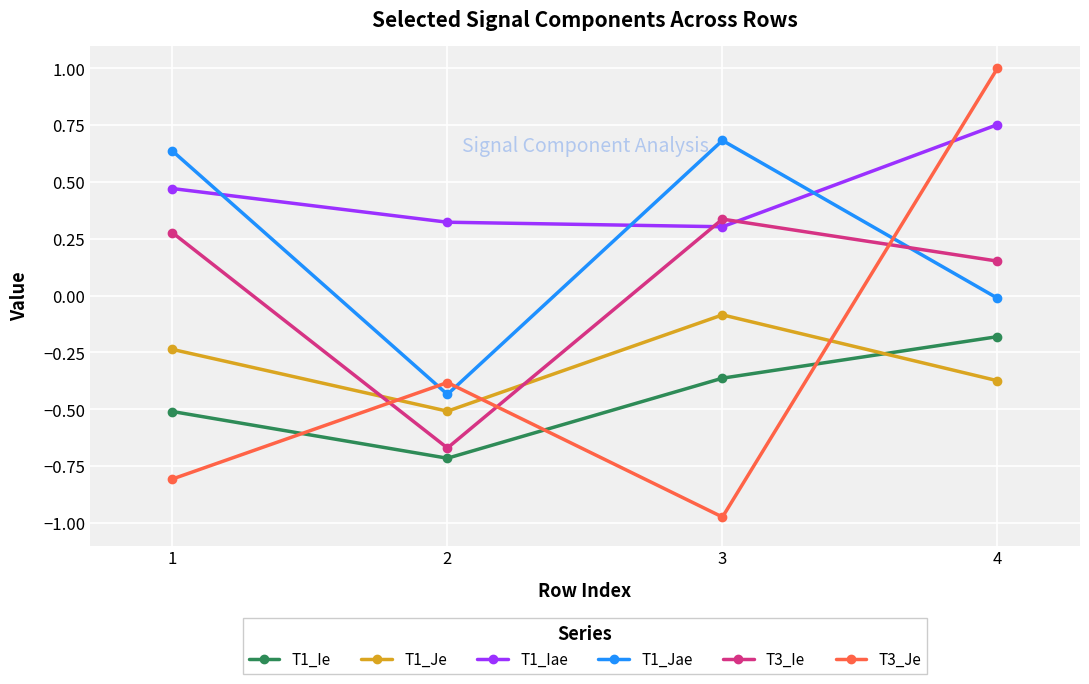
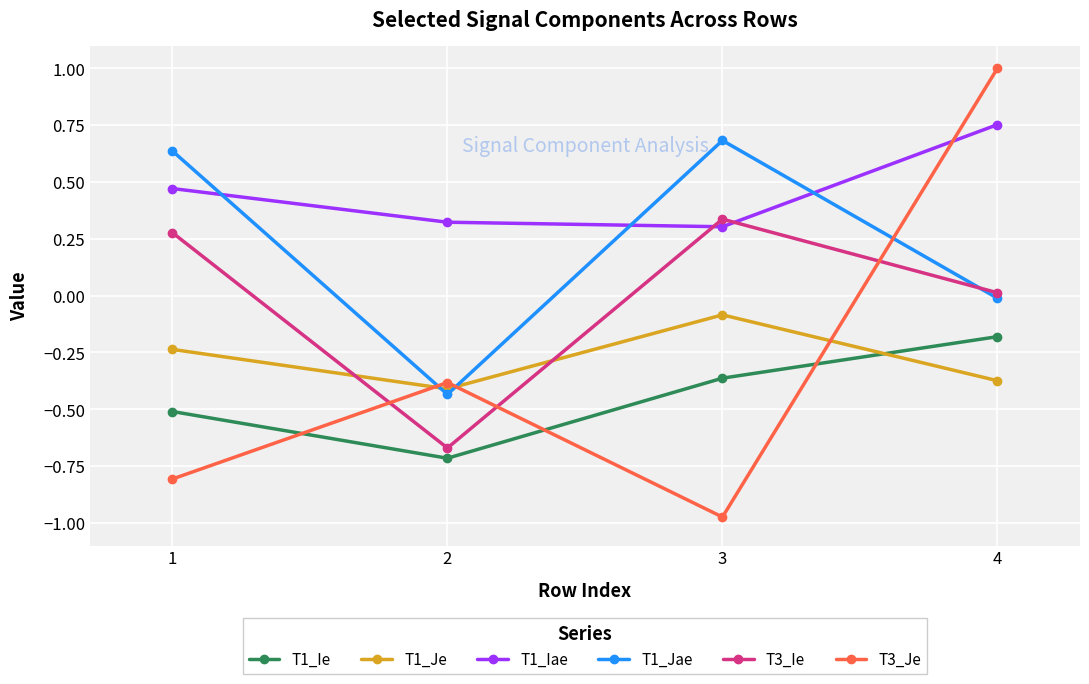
T1_Je, 2: -0.51 -> -0.41
T3_Ie, 4: 0.15 -> 0.01
